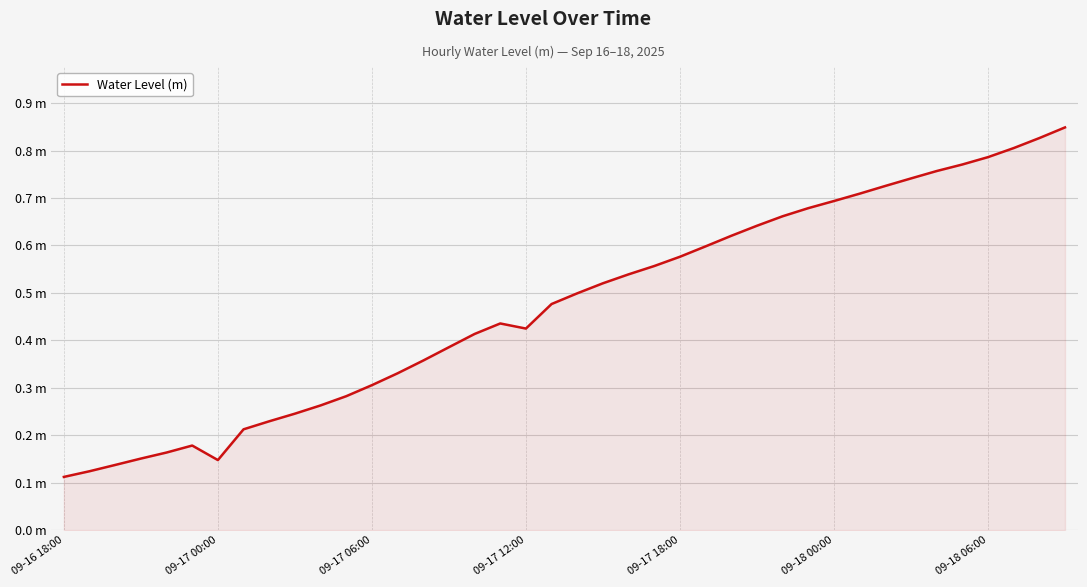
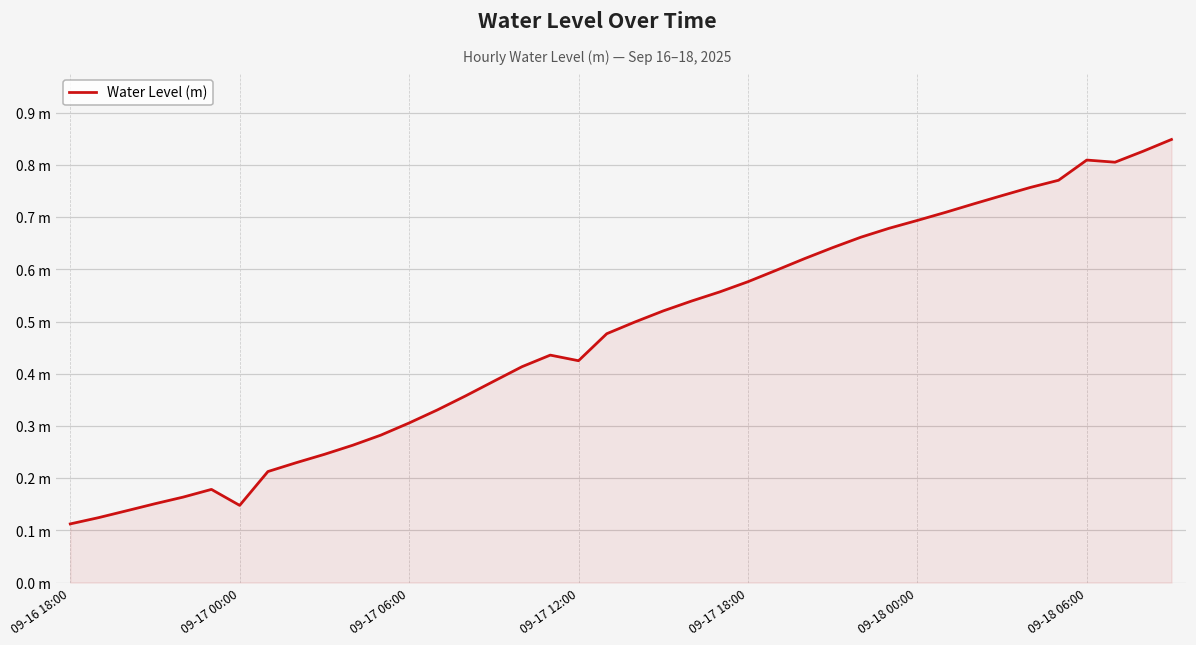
09-18 06:00: 0.79 m -> 0.81 m
